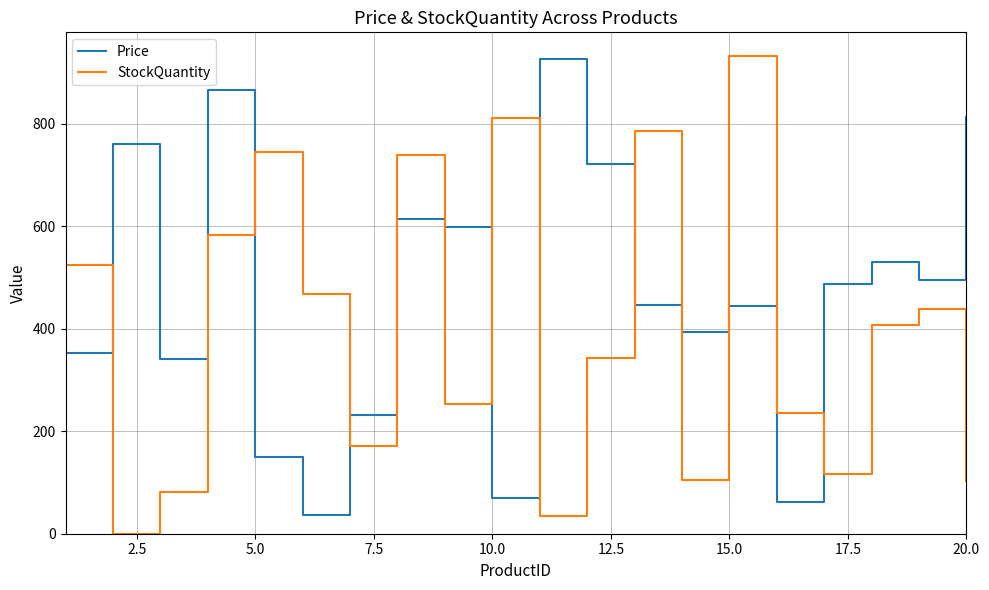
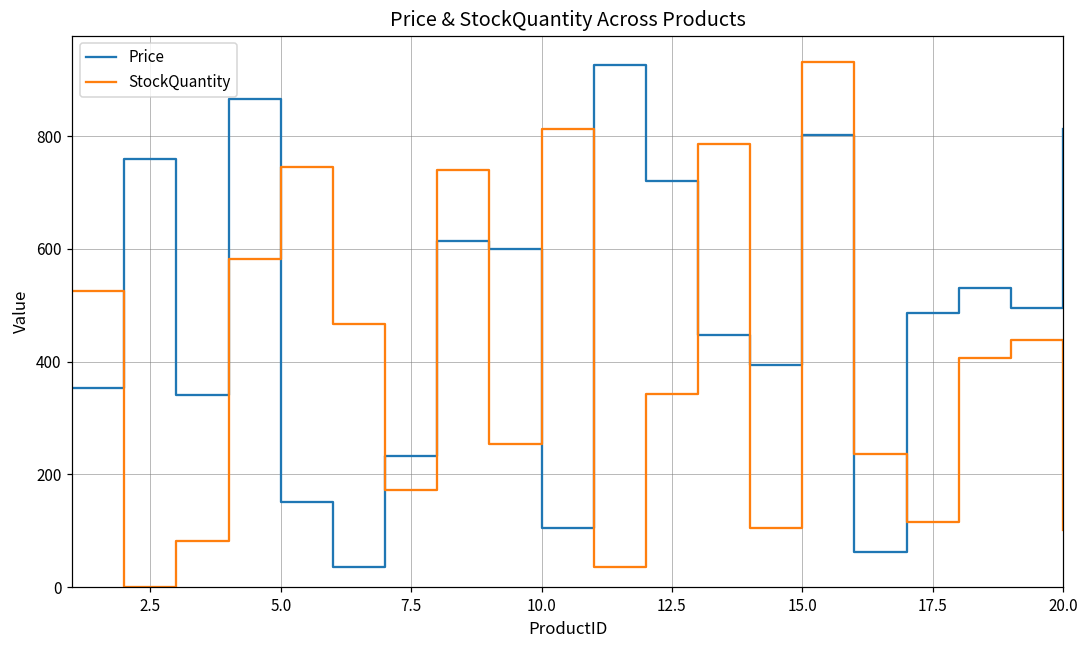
Price, 10.0: 70 -> 100
Price, 15.0: 450 -> 800
